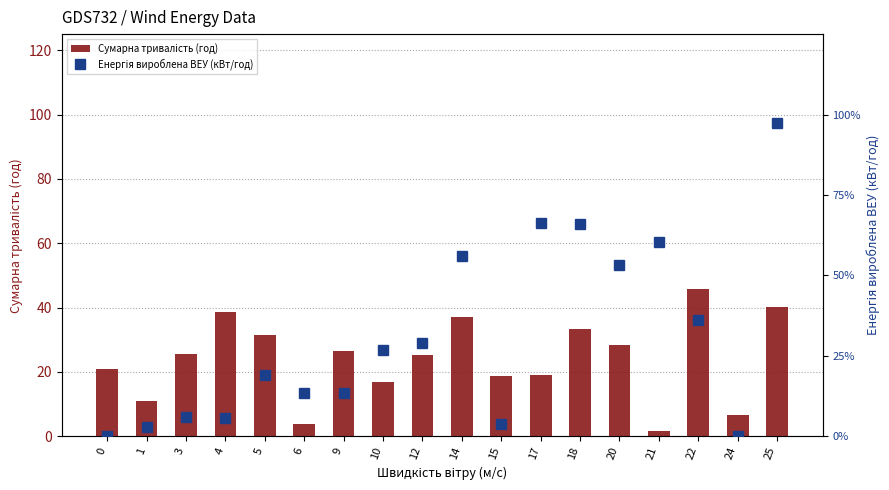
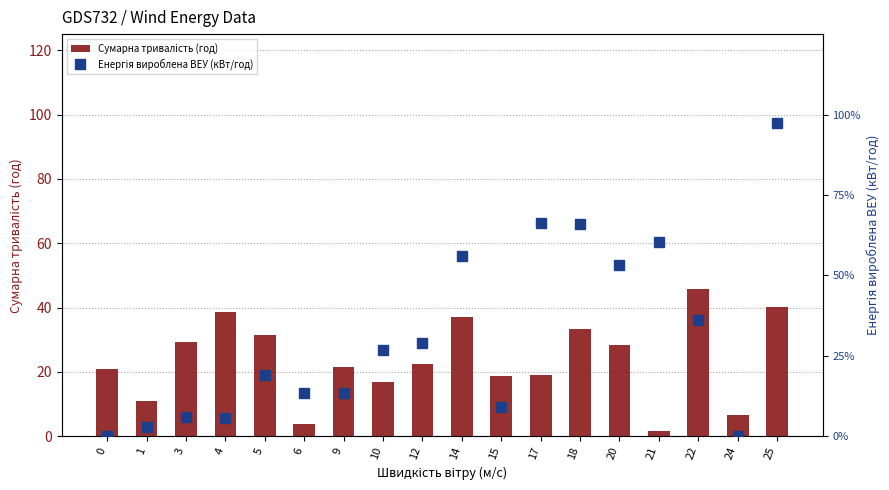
Сумарна тривалість (год), 3: 25 -> 29
Сумарна тривалість (год), 9: 27 -> 21
Сумарна тривалість (год), 12: 25 -> 22
Енергія вироблена ВЕУ (кВт/год), 15: 4% -> 9%
